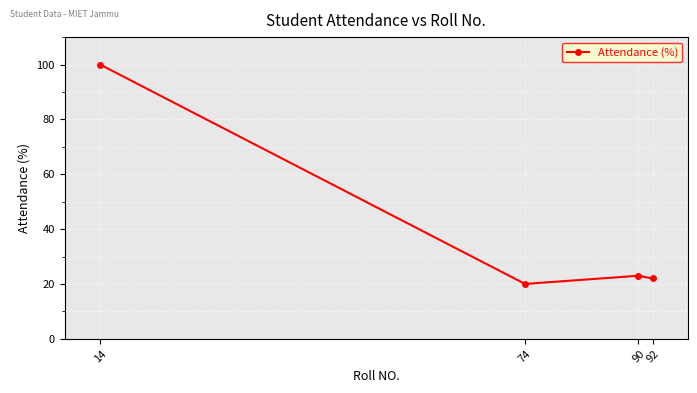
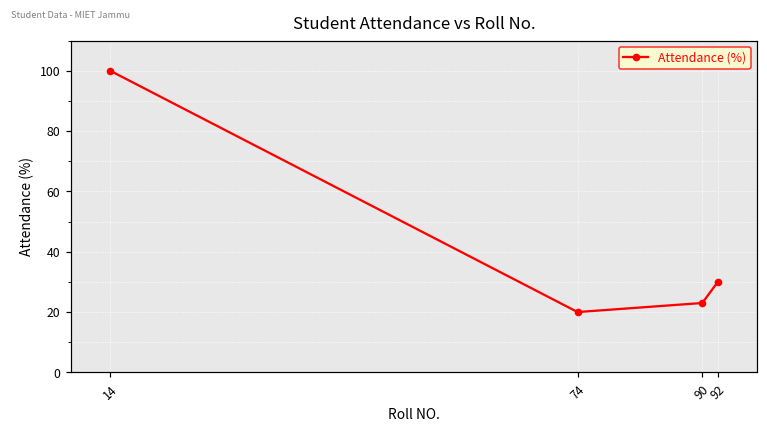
92: 22 -> 30
